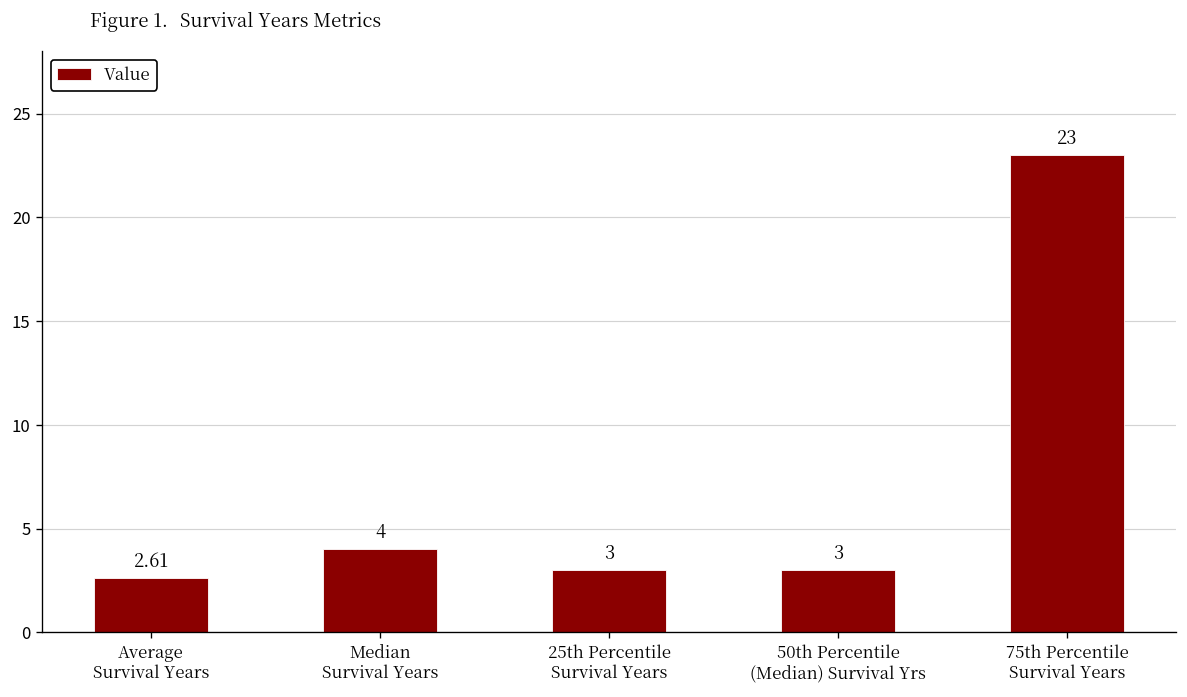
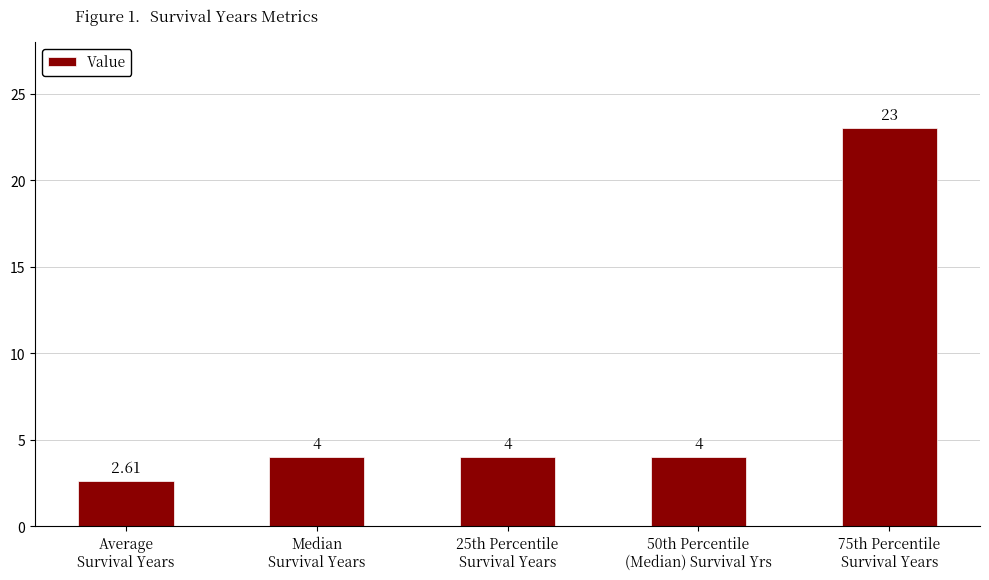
25th Percentile Survival Years: 3 -> 4
50th Percentile (Median) Survival Yrs: 3 -> 4
